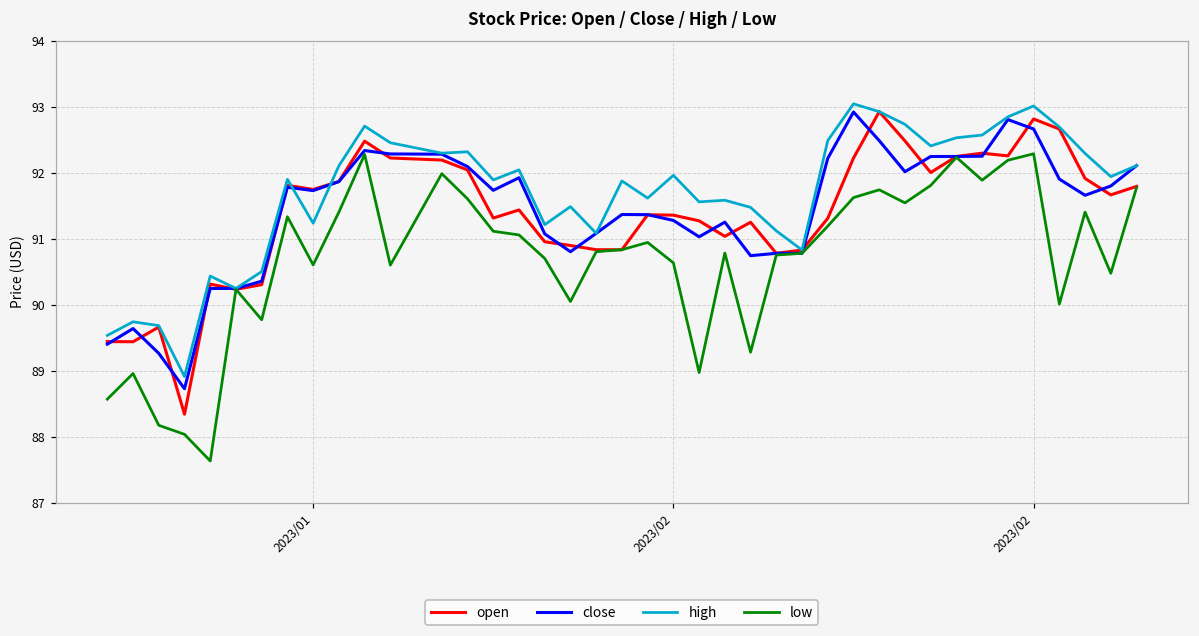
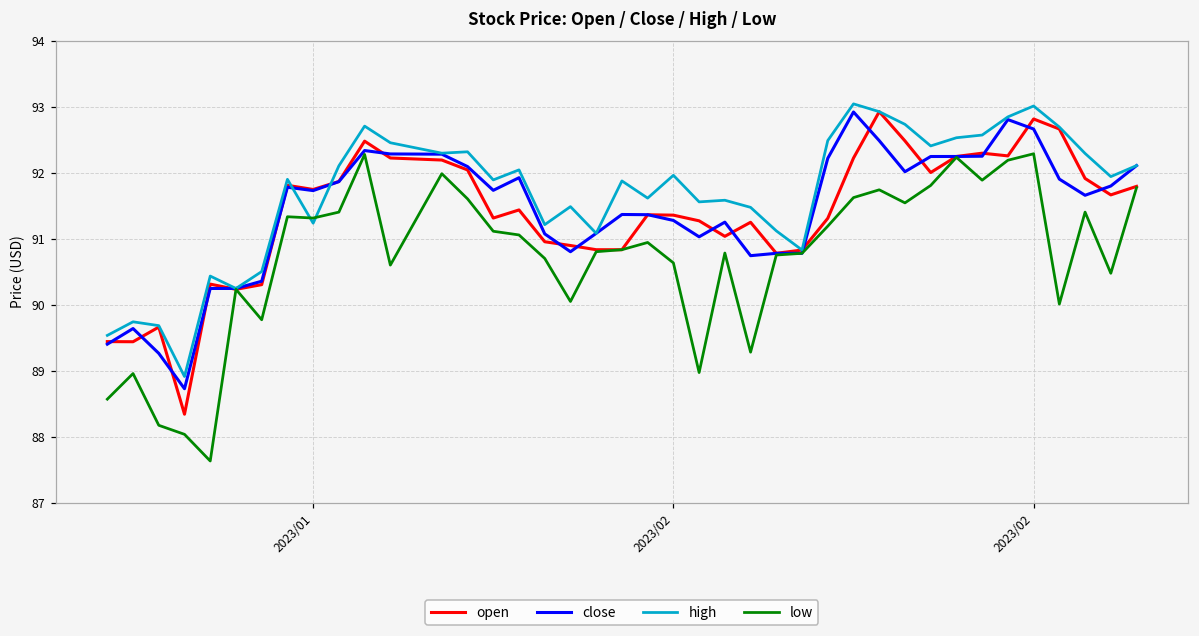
low, 2023/01: 90.6 -> 91.3
